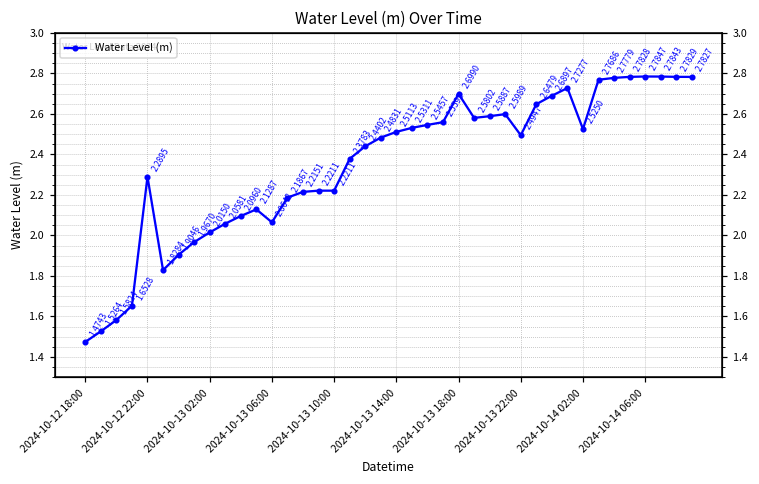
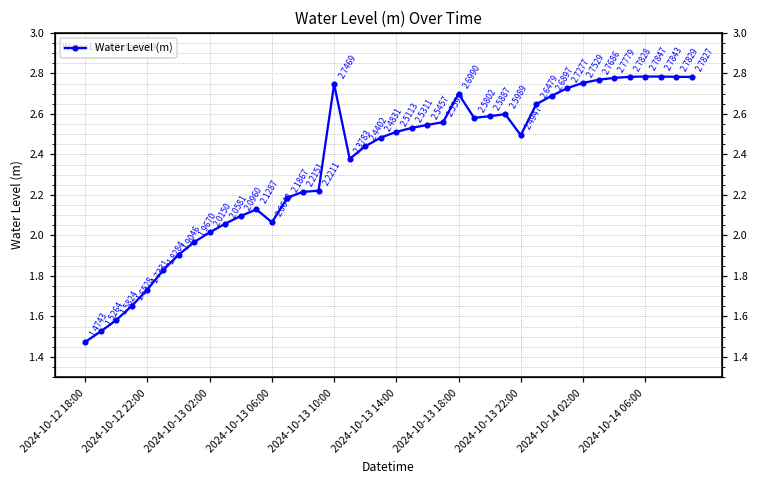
2024-10-12 22:00: 2.2895 -> 1.7331
2024-10-13 10:00: 2.2211 -> 2.7469
2024-10-14 02:00: 2.5250 -> 2.7529
